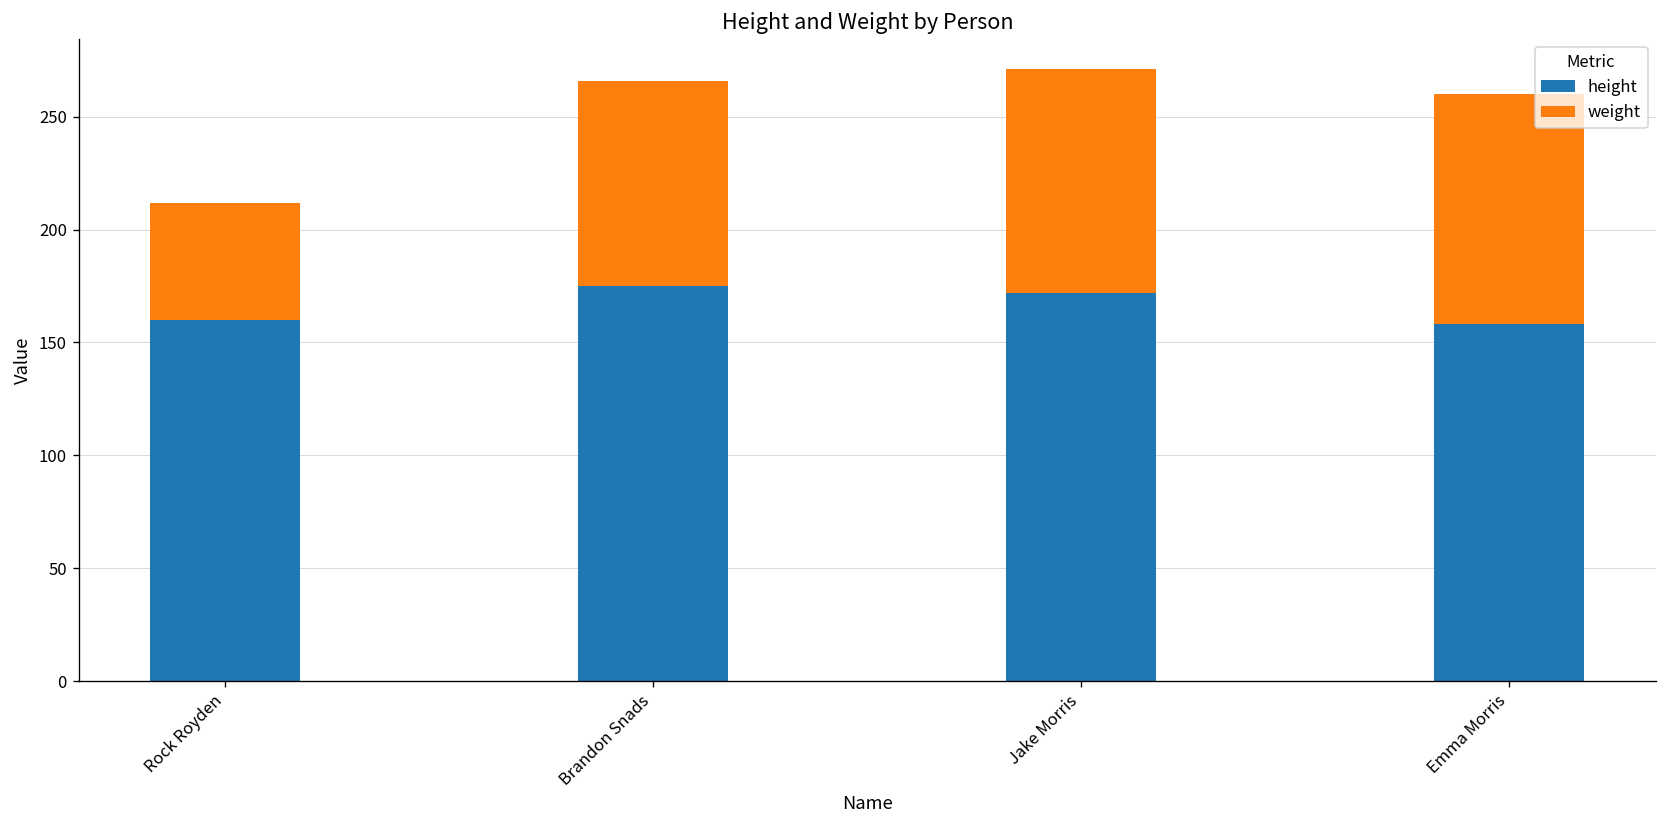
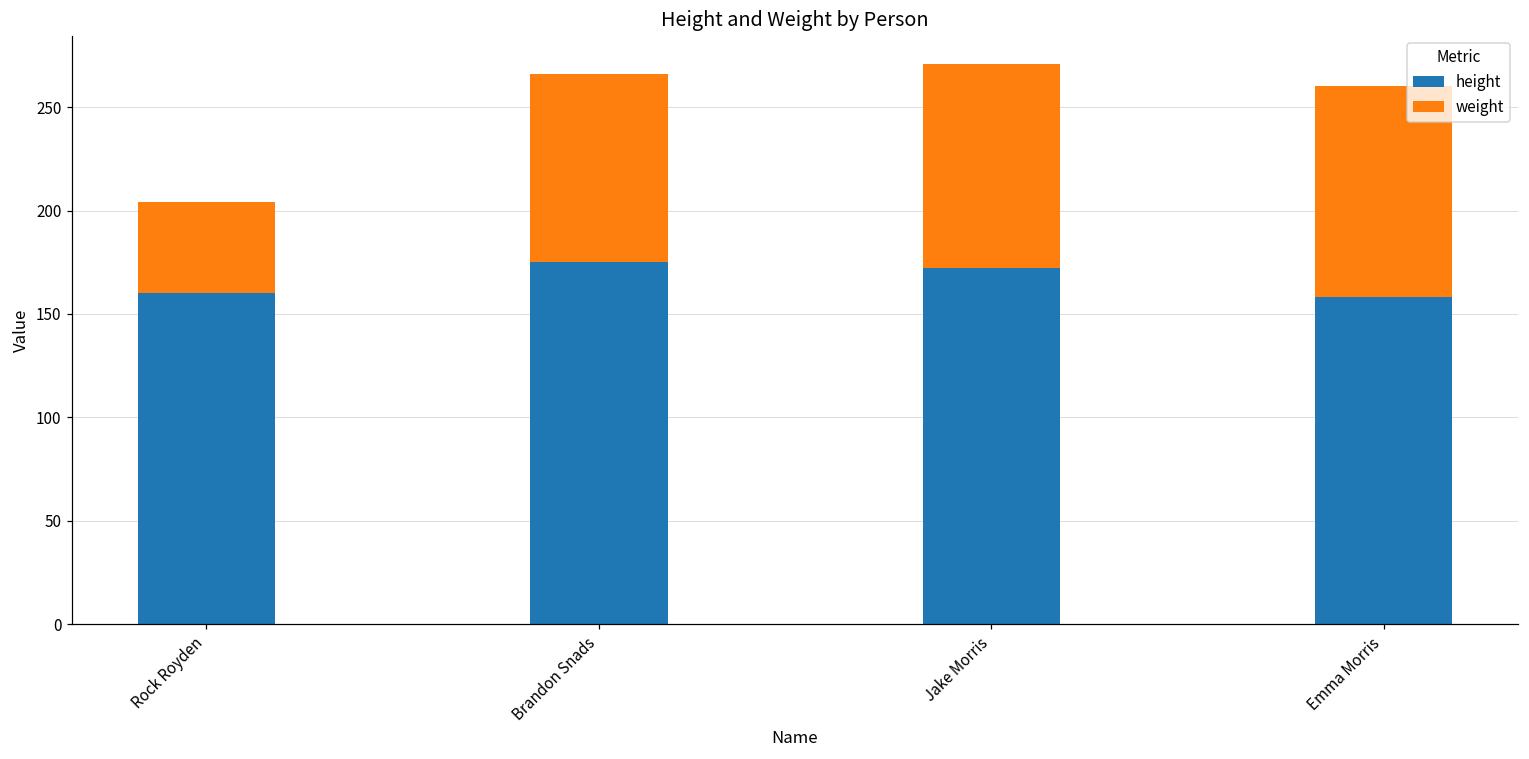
weight, Rock Royden: 52 -> 44
